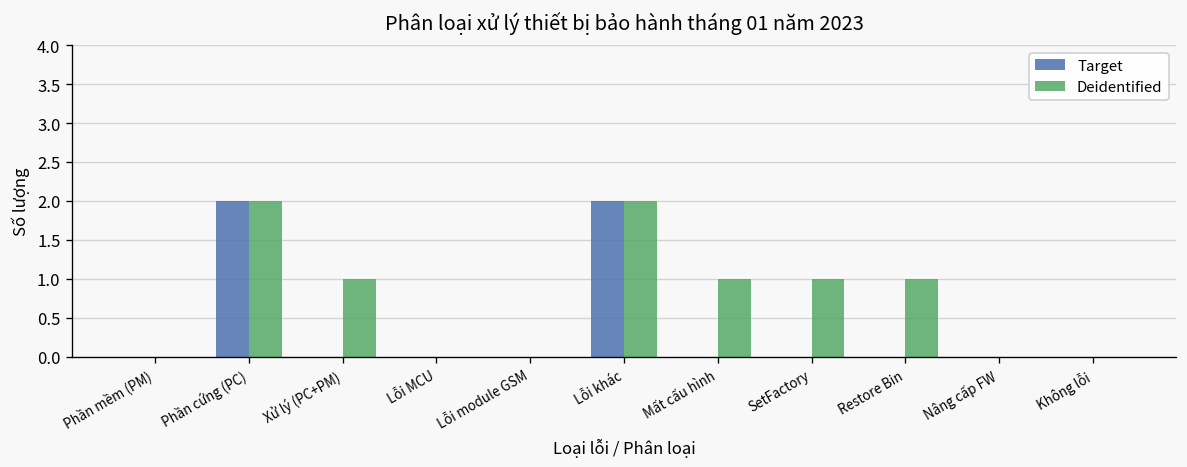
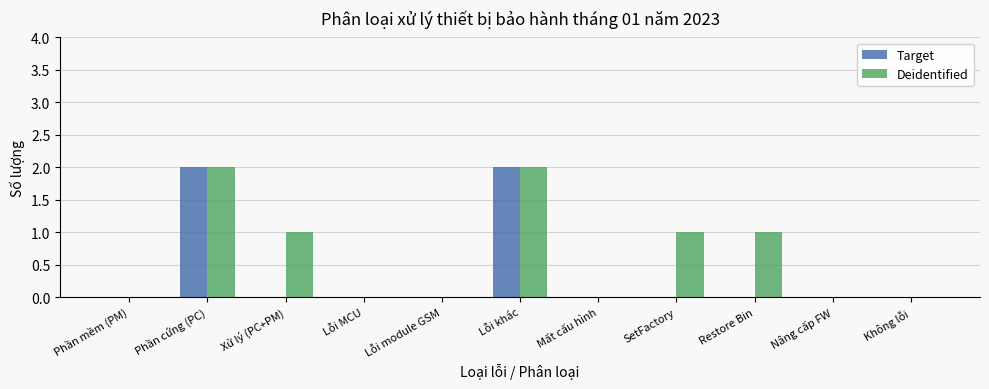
Deidentified, Mất cấu hình: 1 -> 0
